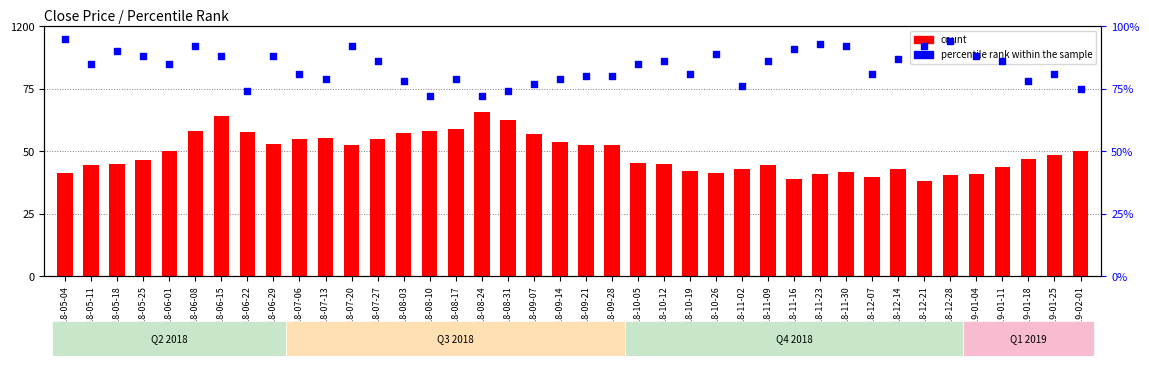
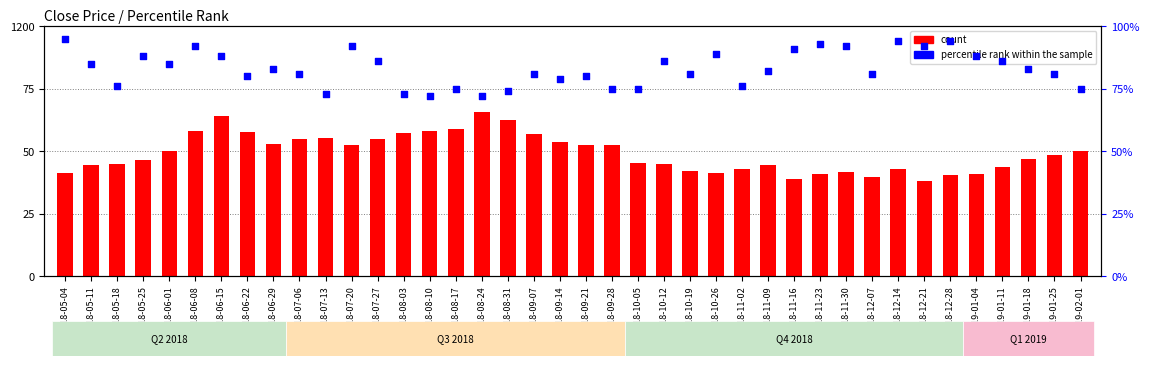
percentile rank within the sample, 2018-05-18: 90% -> 76%
percentile rank within the sample, 2018-06-22: 74% -> 80%
percentile rank within the sample, 2018-06-29: 88% -> 83%
percentile rank within the sample, 2018-07-13: 79% -> 73%
percentile rank within the sample, 2018-08-03: 78% -> 73%
percentile rank within the sample, 2018-08-17: 79% -> 75%
percentile rank within the sample, 2018-09-07: 77% -> 81%
percentile rank within the sample, 2018-09-28: 80% -> 75%
percentile rank within the sample, 2018-10-05: 85% -> 75%
percentile rank within the sample, 2018-11-09: 86% -> 82%
percentile rank within the sample, 2018-12-14: 87% -> 94%
percentile rank within the sample, 2019-01-18: 78% -> 83%
